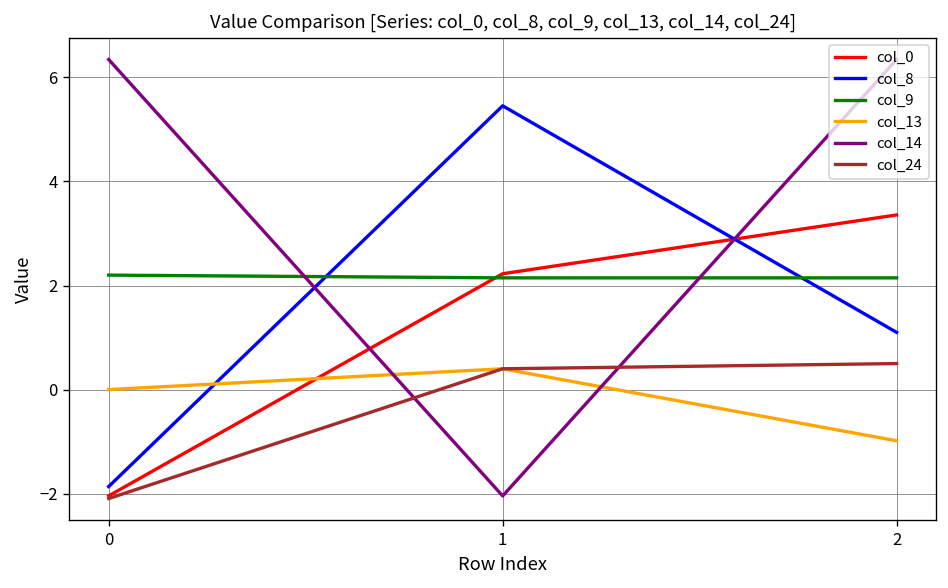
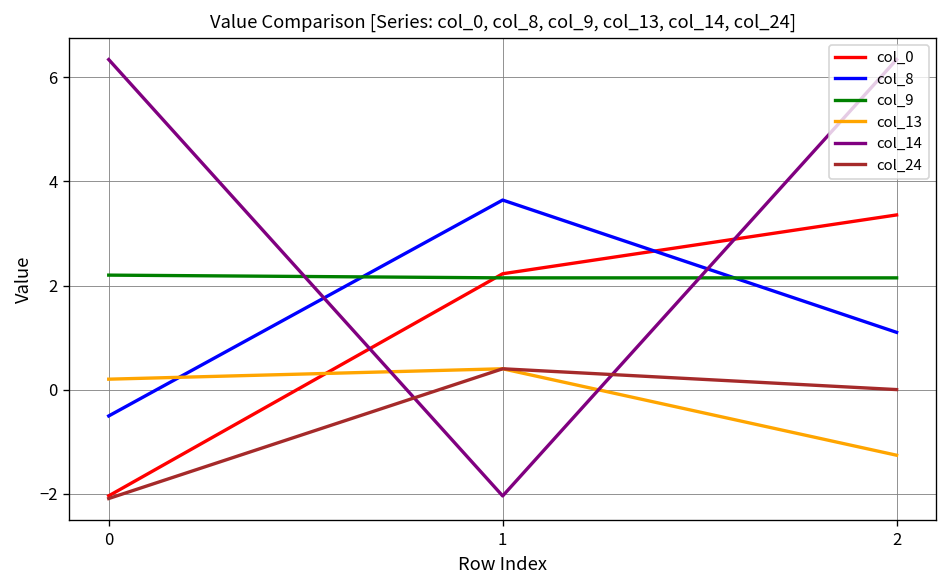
col_8, 0: -1.9 -> -0.5
col_13, 0: 0.0 -> 0.2
col_8, 1: 5.5 -> 3.6
col_13, 2: -1.0 -> -1.3
col_24, 2: 0.5 -> 0.0
